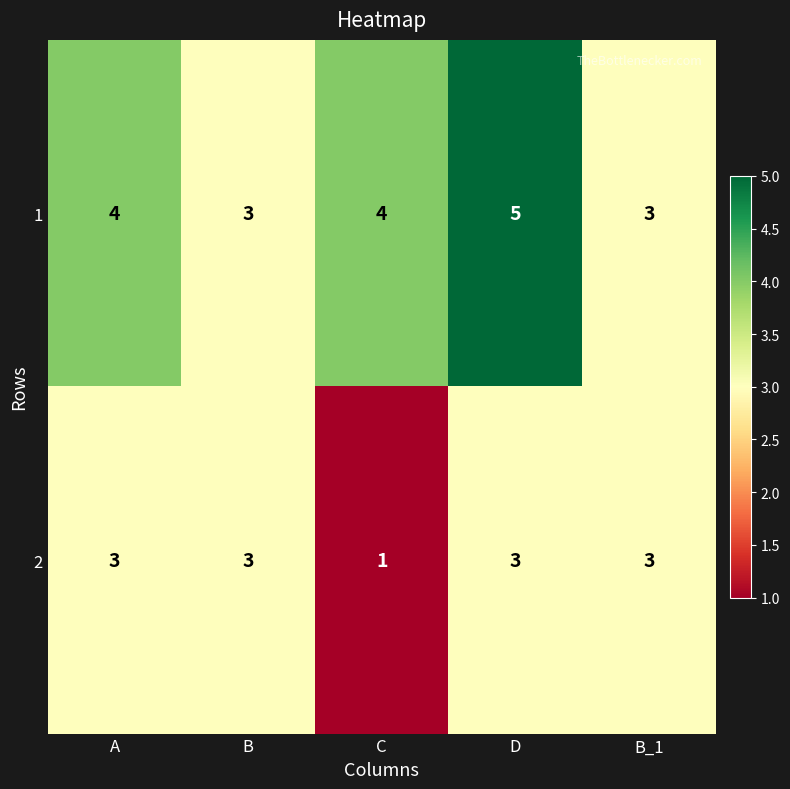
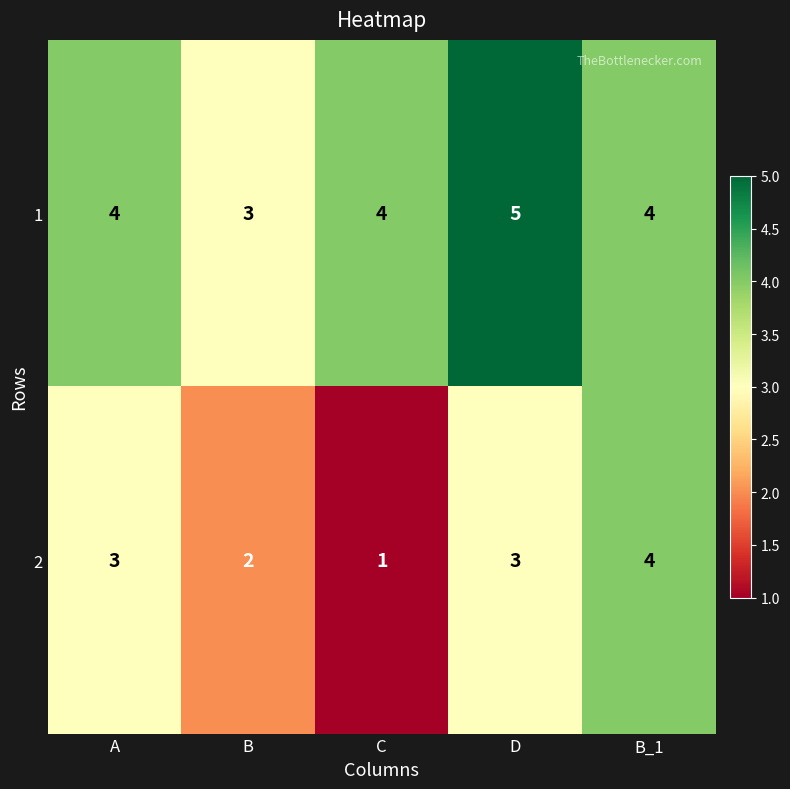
1, B_1: 3 -> 4
2, B: 3 -> 2
2, B_1: 3 -> 4
